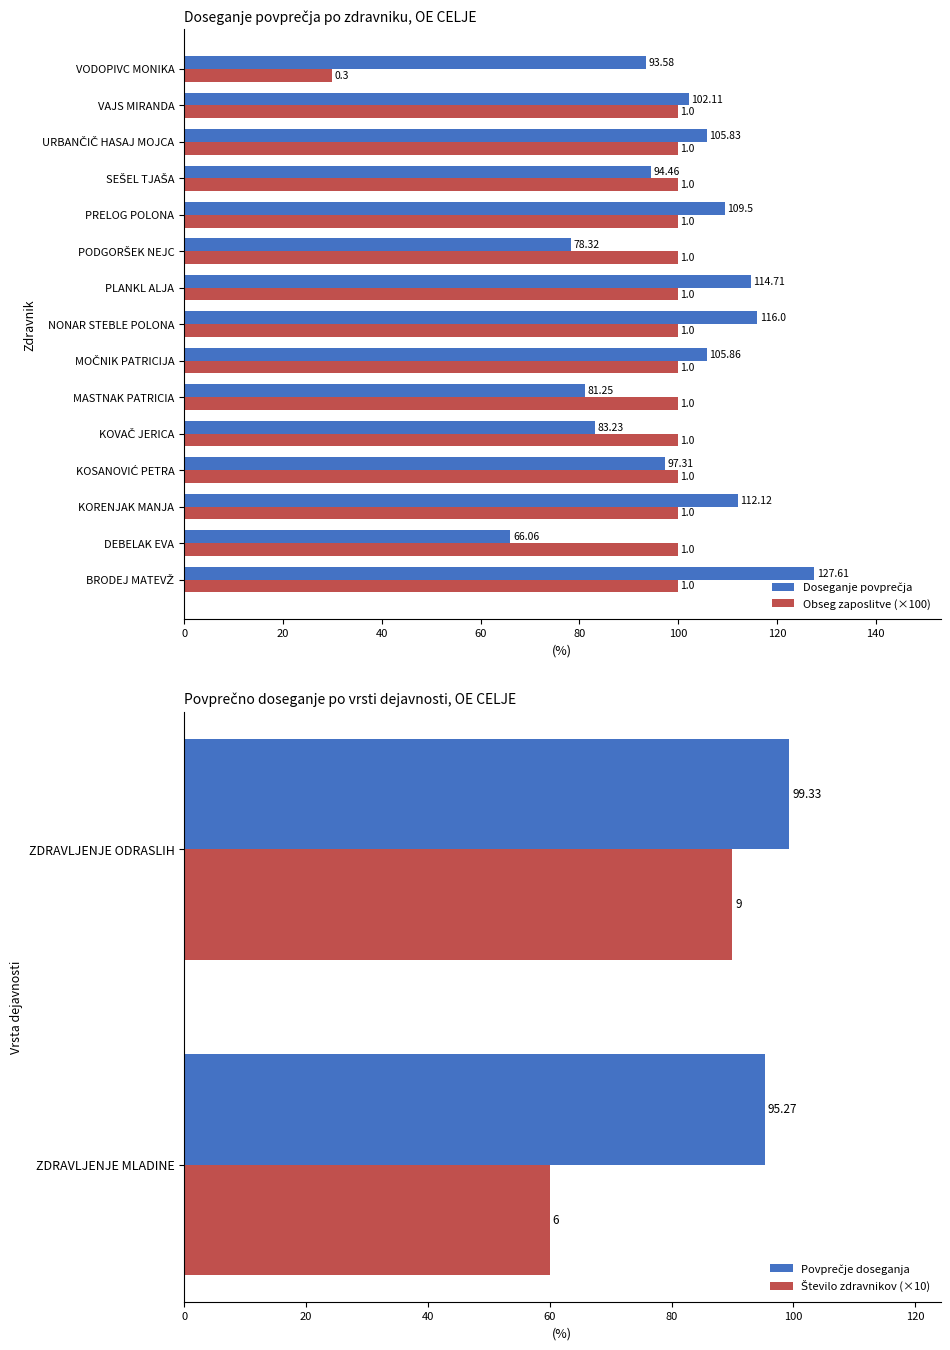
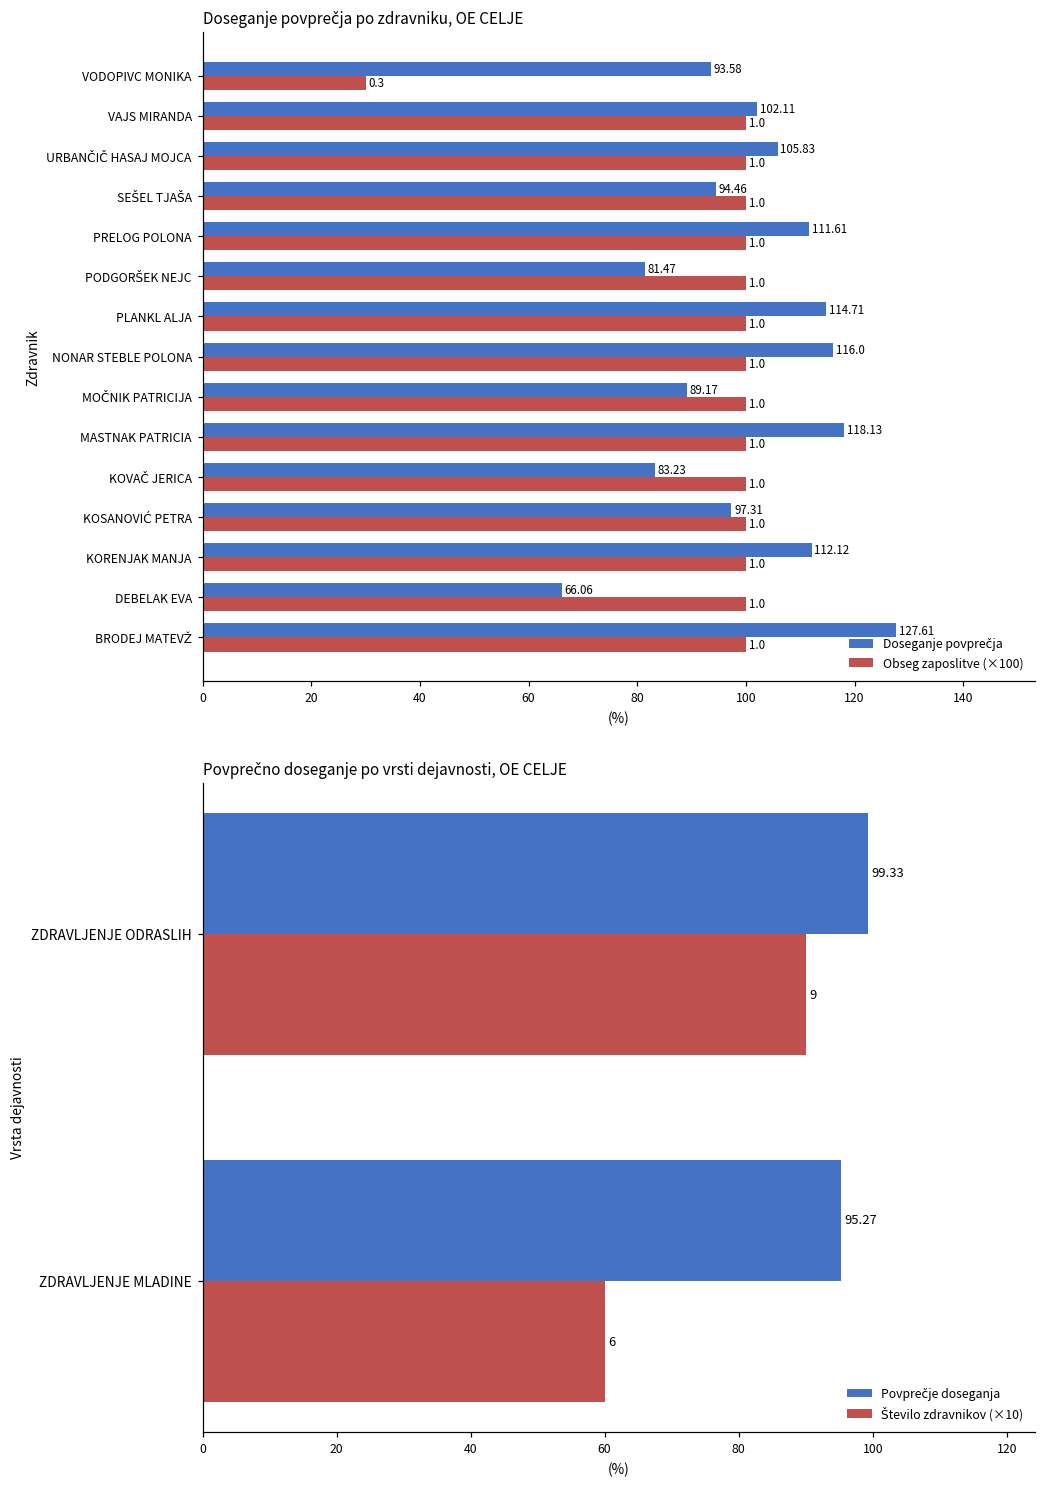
Doseganje povprečja po zdravniku, OE CELJE, Doseganje povprečja, PRELOG POLONA: 109.5 -> 111.61
Doseganje povprečja po zdravniku, OE CELJE, Doseganje povprečja, PODGORŠEK NEJC: 78.32 -> 81.47
Doseganje povprečja po zdravniku, OE CELJE, Doseganje povprečja, MOČNIK PATRICIJA: 105.86 -> 89.17
Doseganje povprečja po zdravniku, OE CELJE, Doseganje povprečja, MASTNAK PATRICIA: 81.25 -> 118.13
